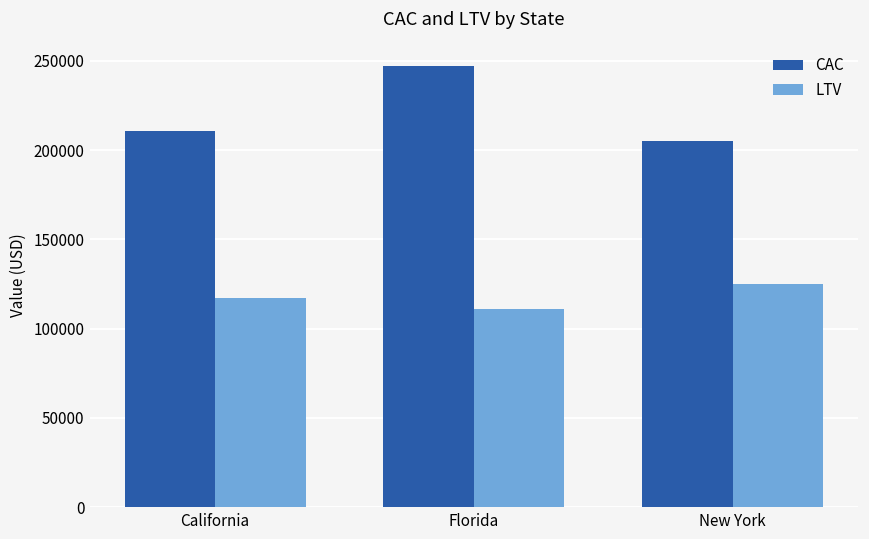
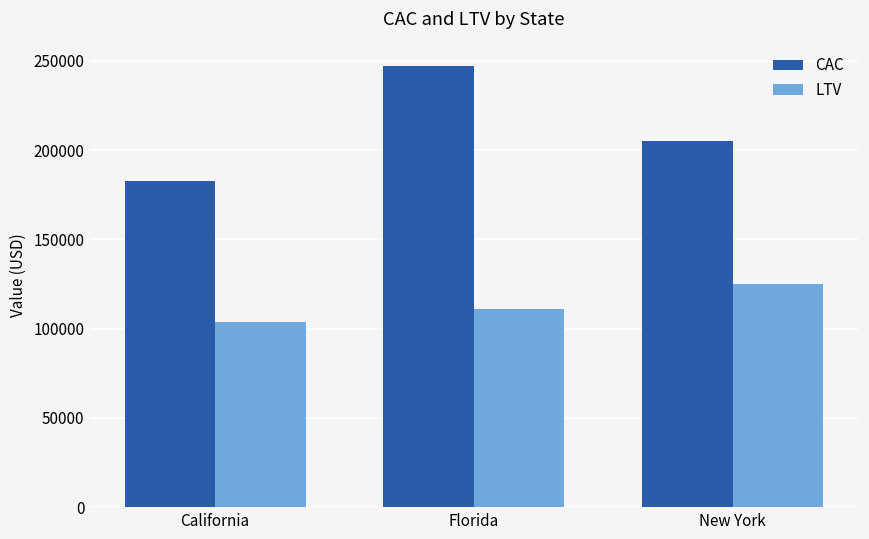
CAC, California: 211000 -> 183000
LTV, California: 117000 -> 104000
